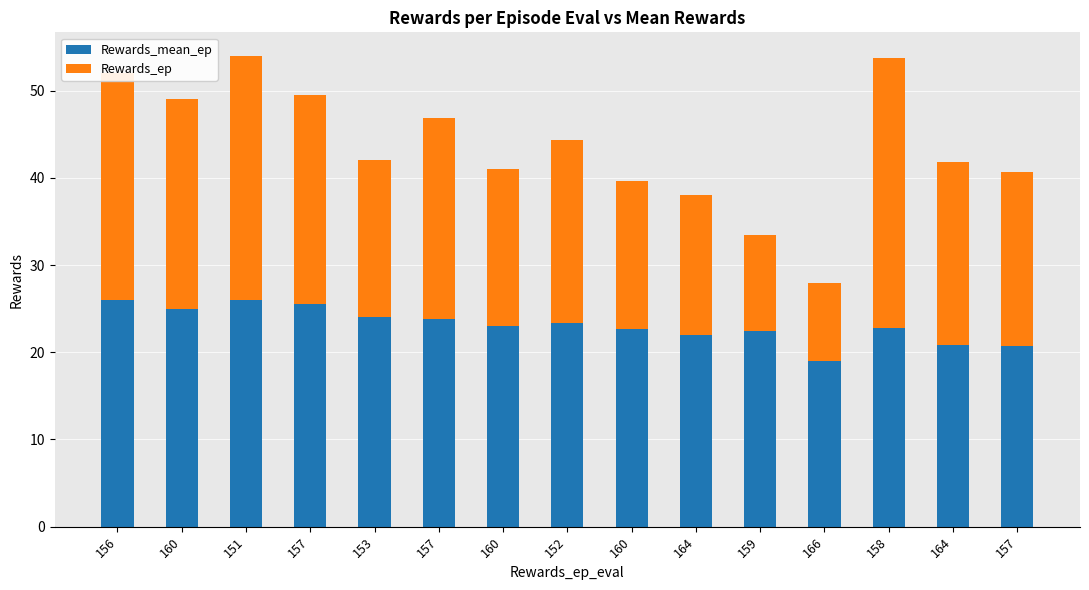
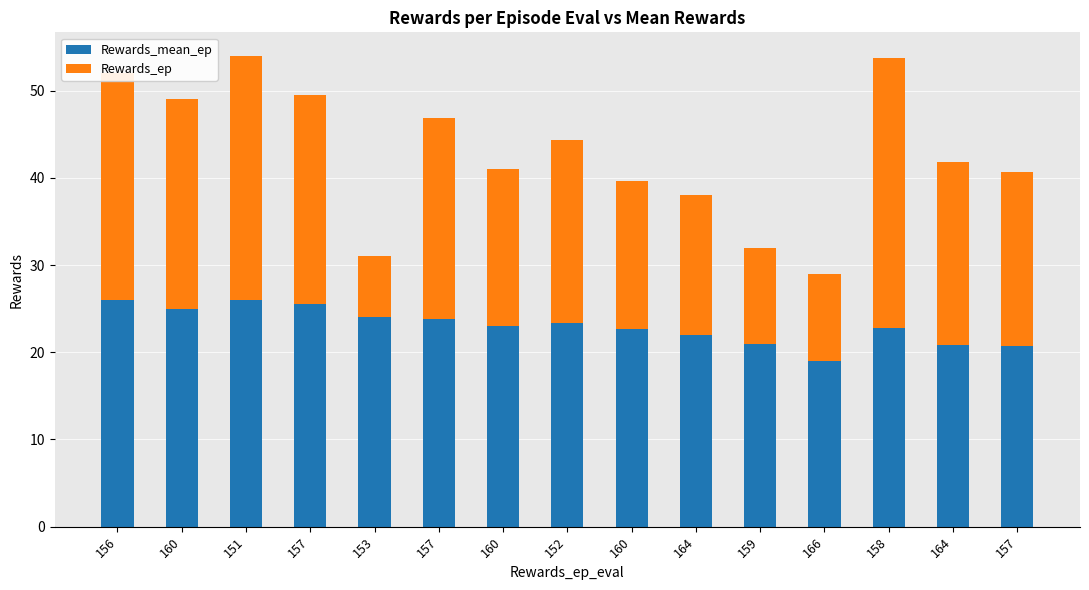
Rewards_ep, 153: 18 -> 7
Rewards_mean_ep, 159: 23 -> 21
Rewards_ep, 166: 9 -> 10
